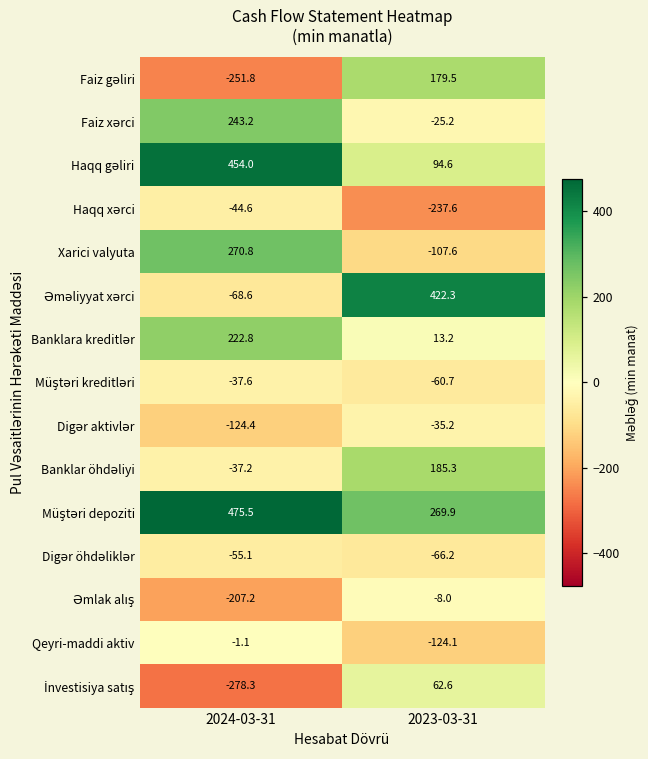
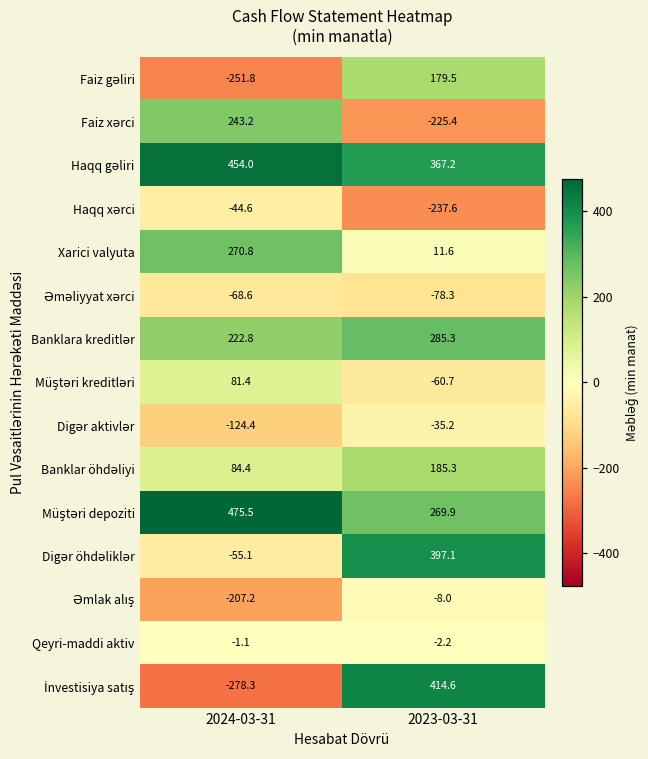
Faiz xərci, 2023-03-31: -25.2 -> -225.4
Haqq gəliri, 2023-03-31: 94.6 -> 367.2
Xarici valyuta, 2023-03-31: -107.6 -> 11.6
Əməliyyat xərci, 2023-03-31: 422.3 -> -78.3
Banklara kreditlər, 2023-03-31: 13.2 -> 285.3
Müştəri kreditləri, 2024-03-31: -37.6 -> 81.4
Banklar öhdəliyi, 2024-03-31: -37.2 -> 84.4
Digər öhdəliklər, 2023-03-31: -66.2 -> 397.1
Qeyri-maddi aktiv, 2023-03-31: -124.1 -> -2.2
İnvestisiya satış, 2023-03-31: 62.6 -> 414.6
